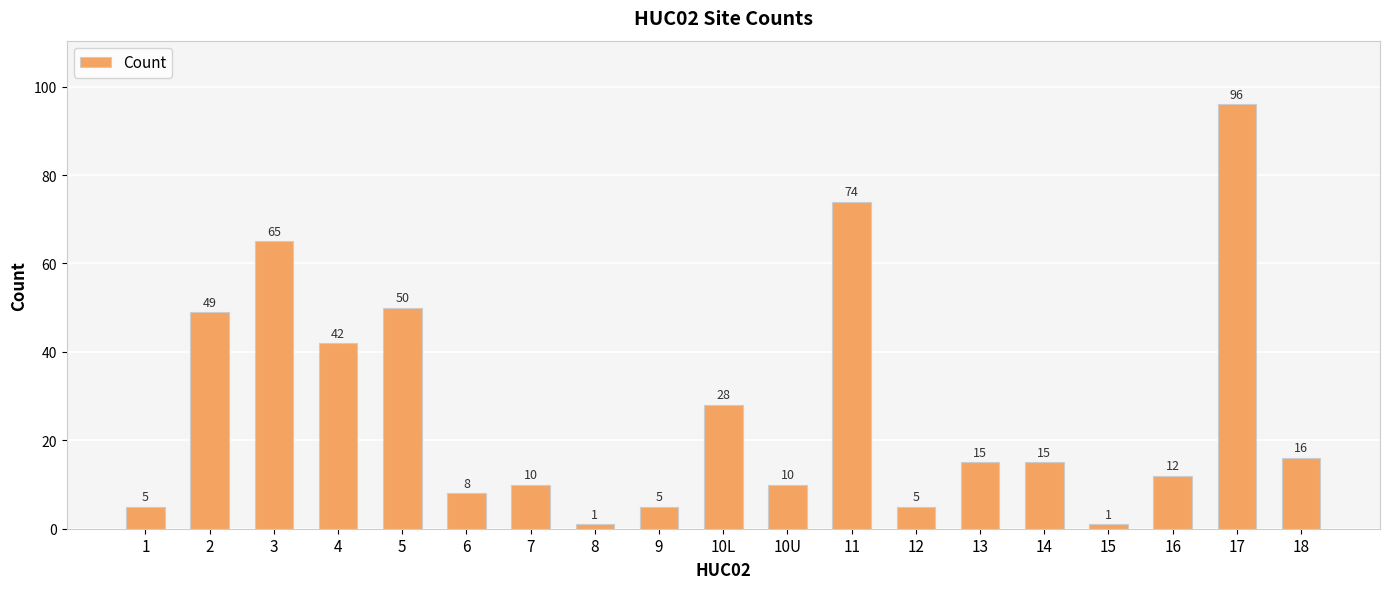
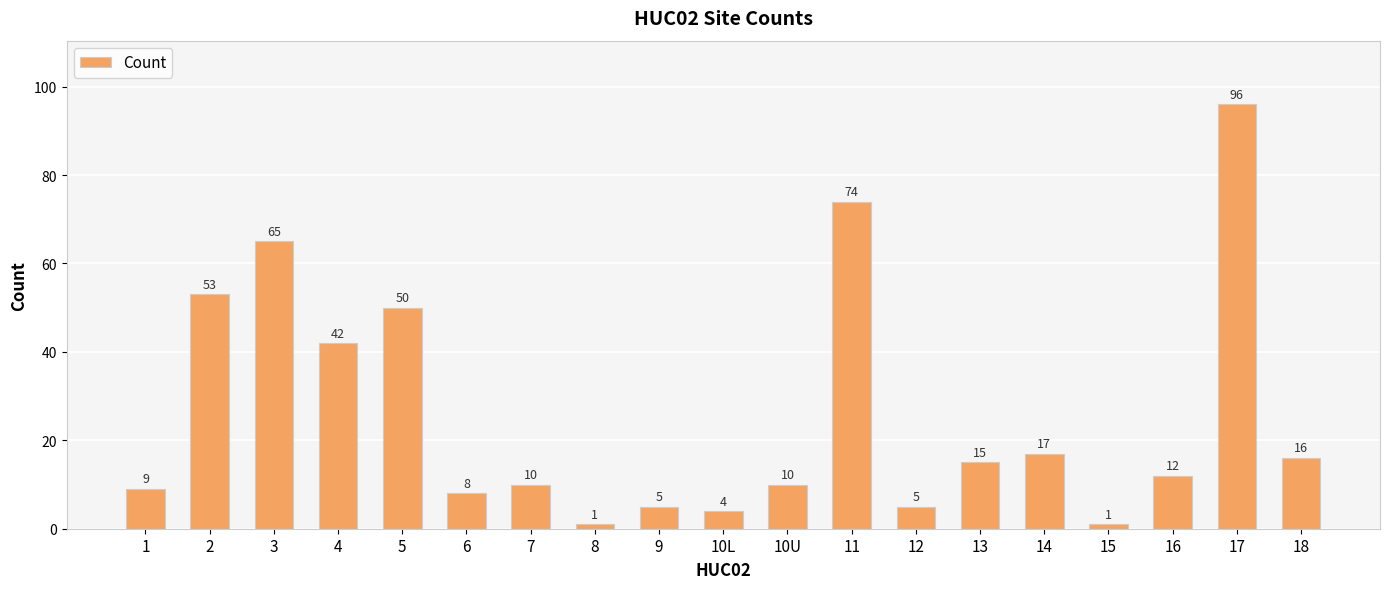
1: 5 -> 9
2: 49 -> 53
10L: 28 -> 4
14: 15 -> 17
